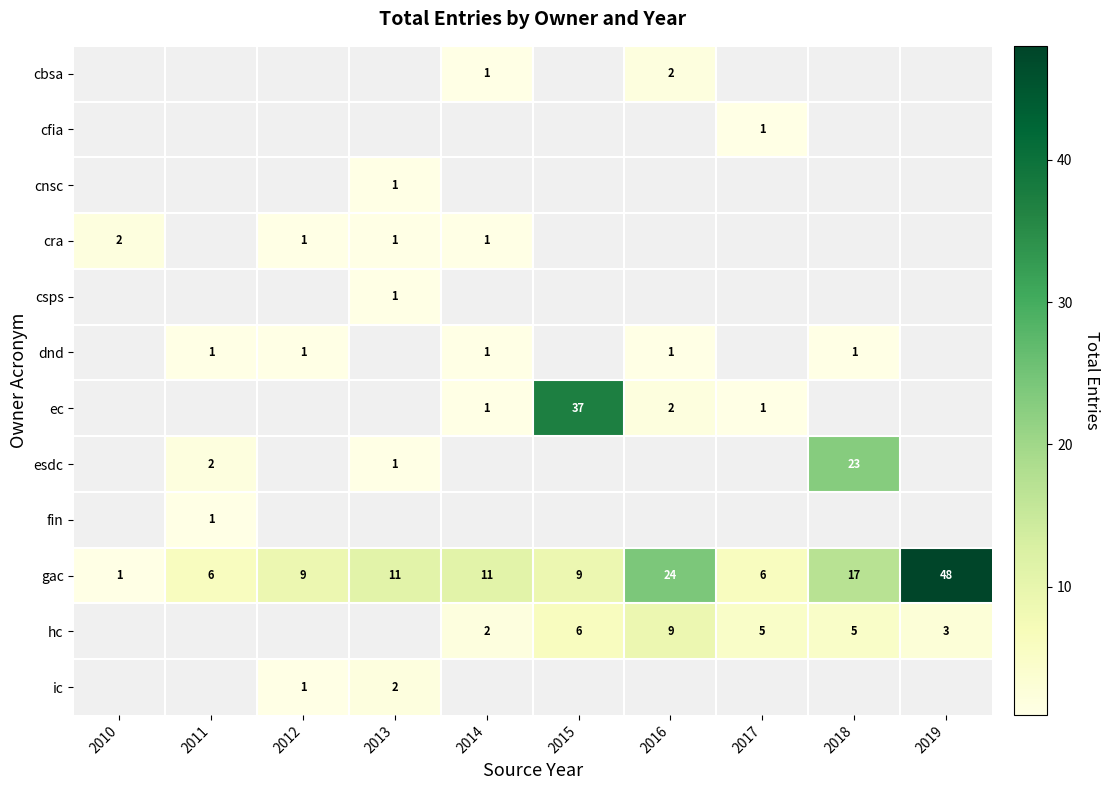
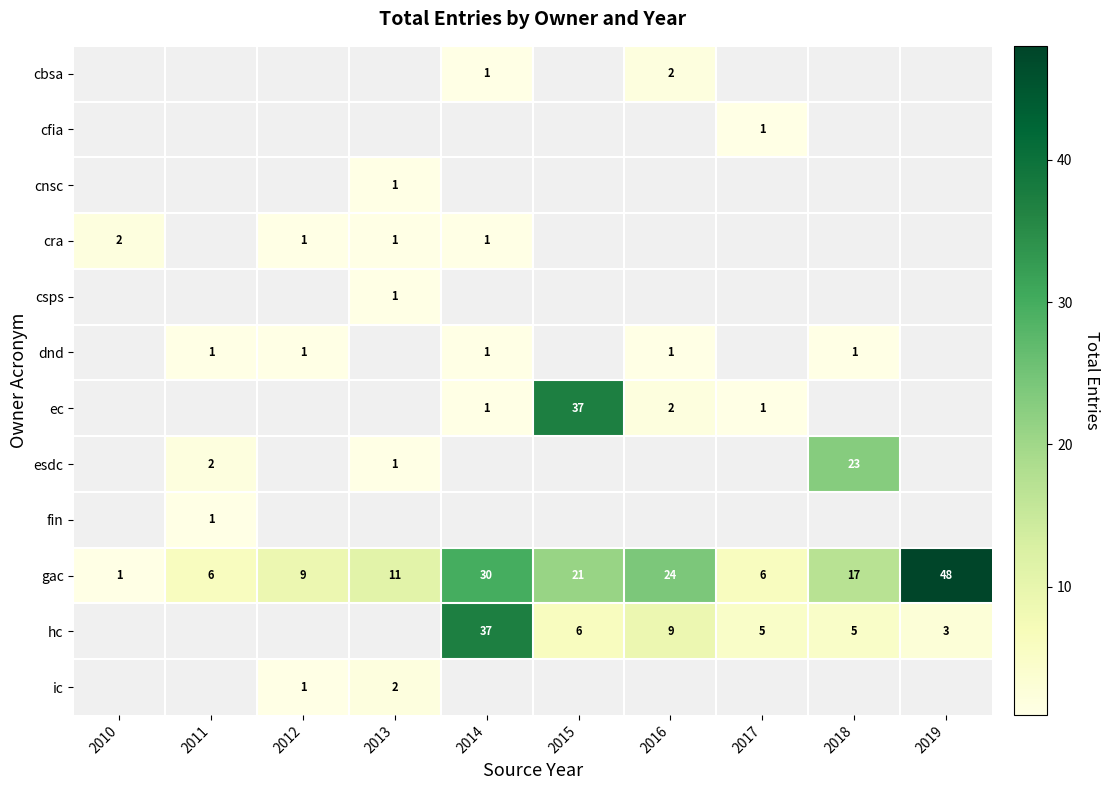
gac, 2014: 11 -> 30
gac, 2015: 9 -> 21
hc, 2014: 2 -> 37
